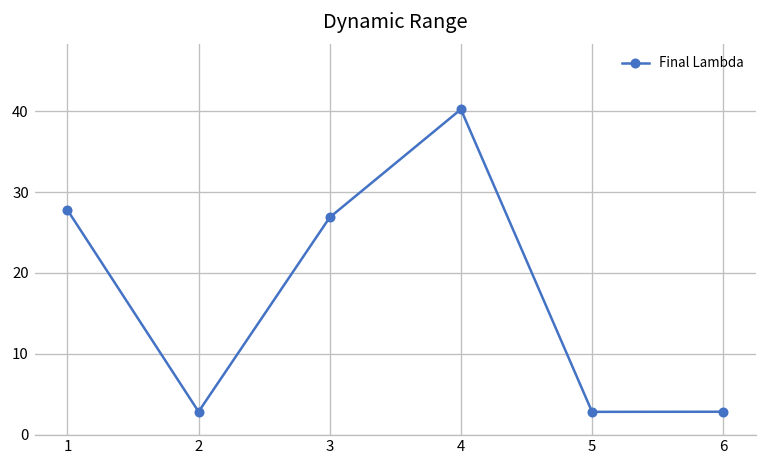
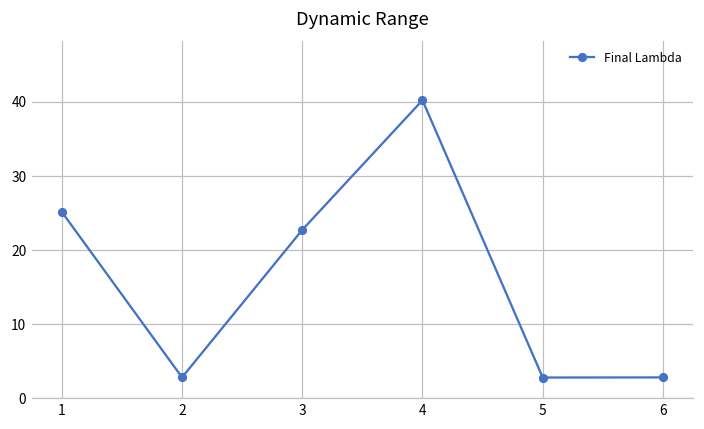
1: 28 -> 25
3: 27 -> 23
